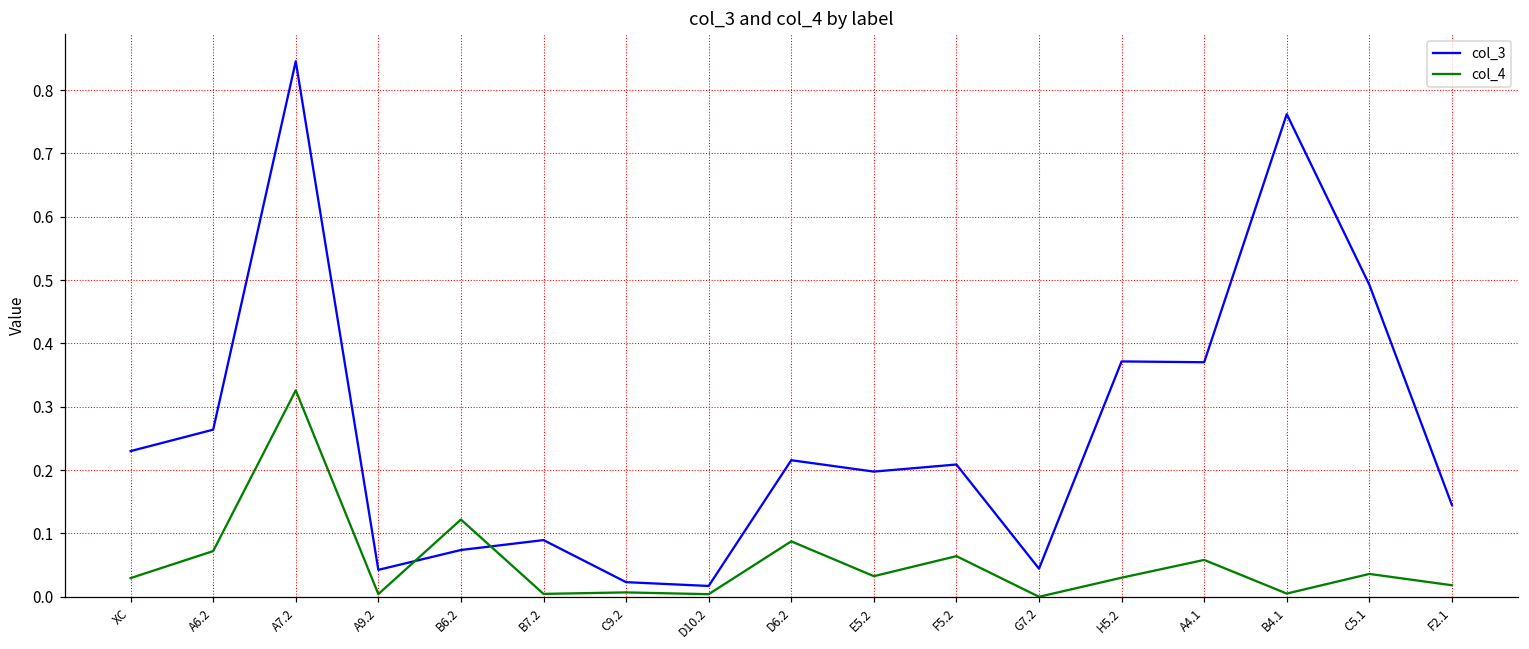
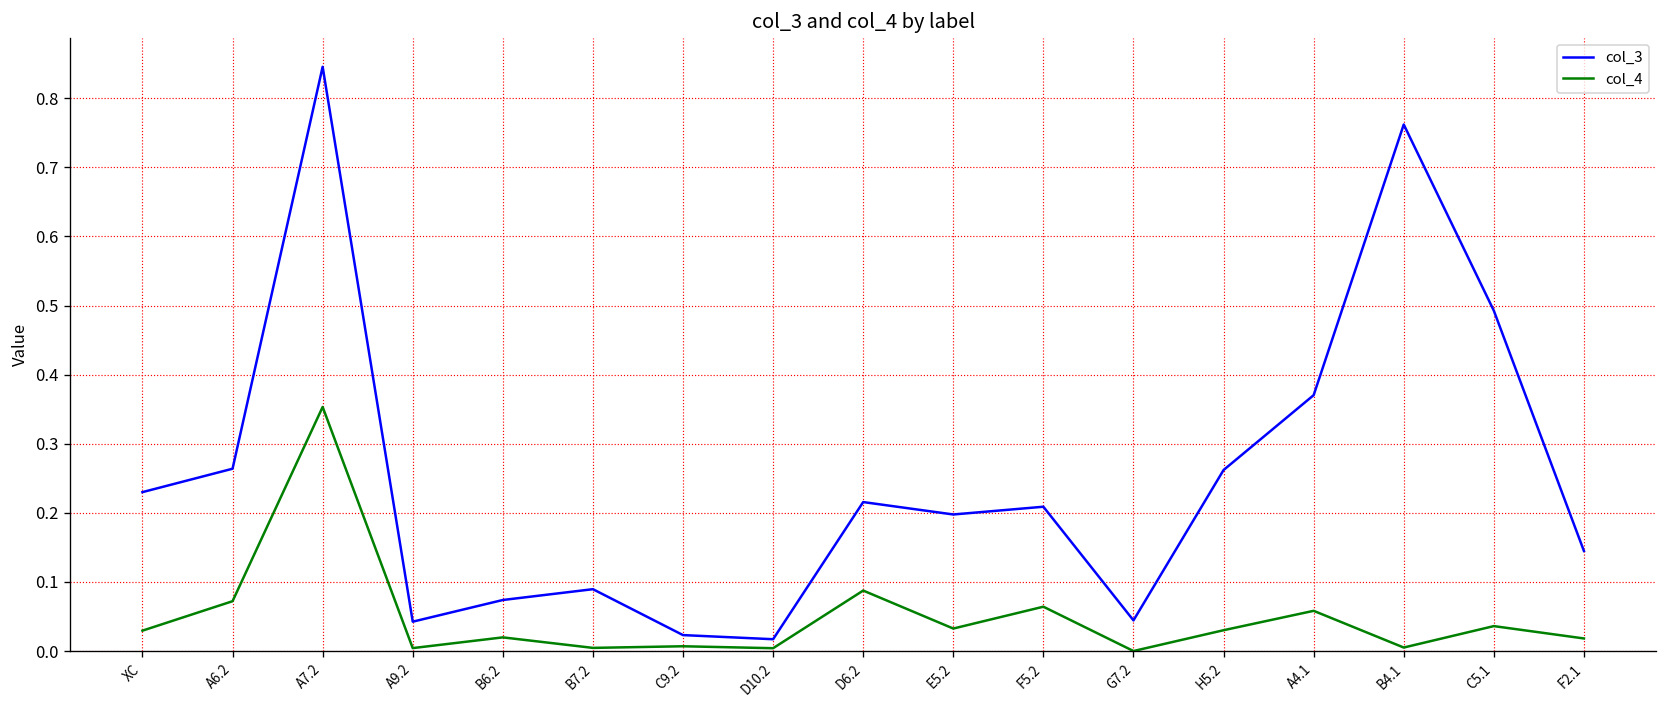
col_4, A7.2: 0.33 -> 0.35
col_4, B6.2: 0.12 -> 0.02
col_3, H5.2: 0.37 -> 0.26
